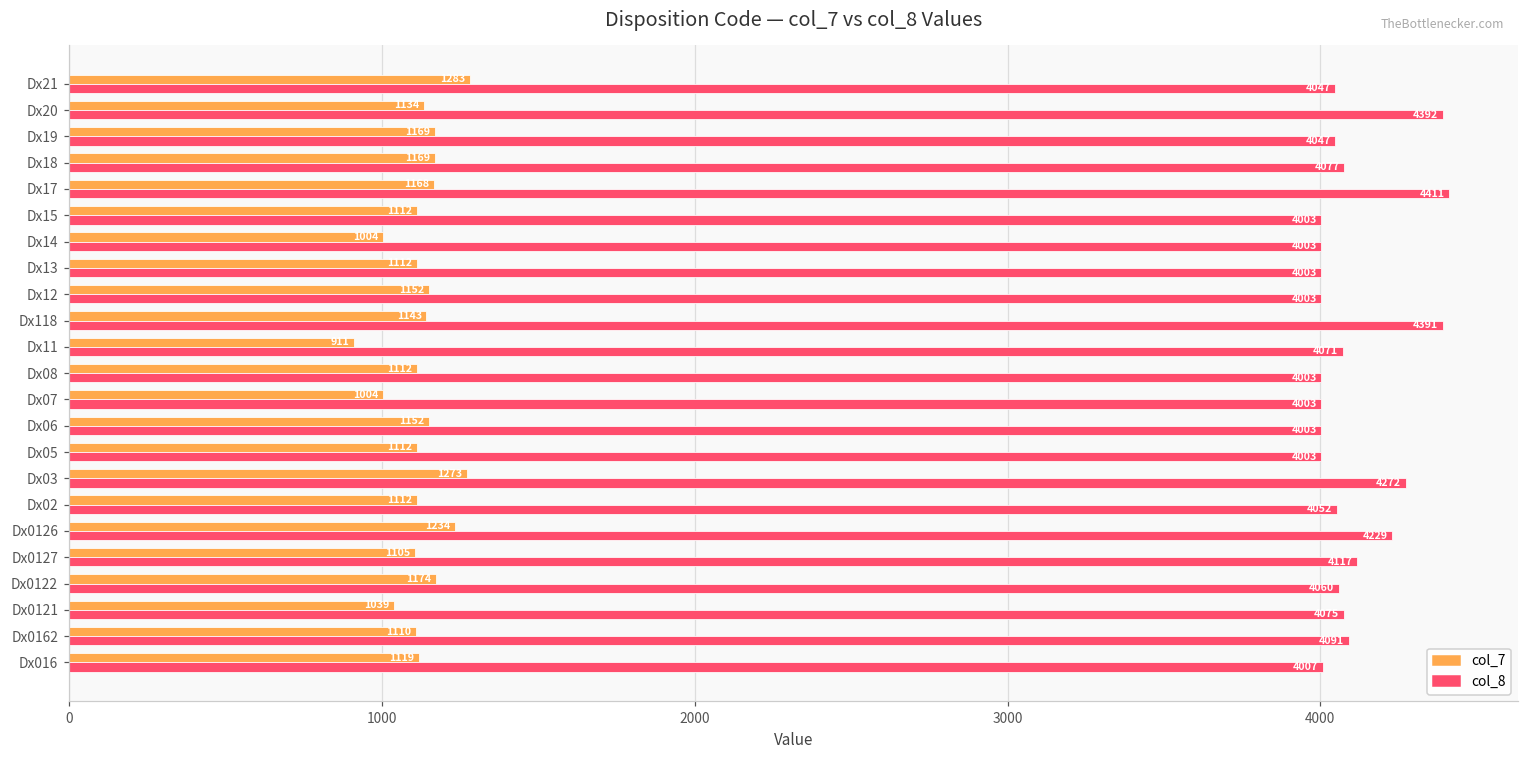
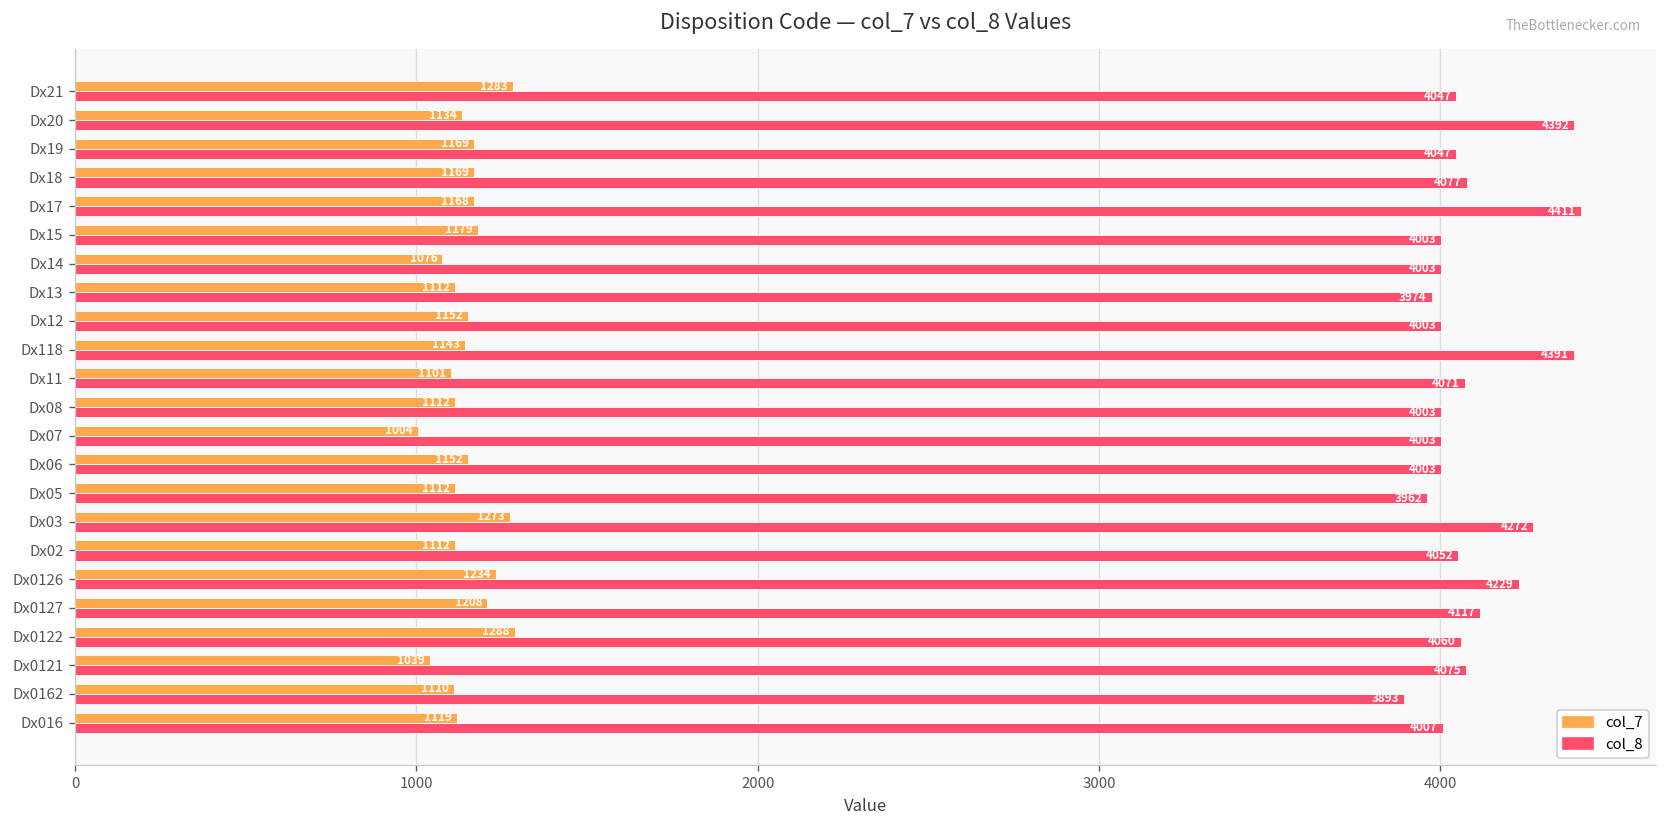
col_7, Dx15: 1112 -> 1179
col_7, Dx14: 1004 -> 1076
col_8, Dx13: 4003 -> 3974
col_7, Dx11: 911 -> 1101
col_8, Dx05: 4003 -> 3962
col_7, Dx0127: 1105 -> 1208
col_7, Dx0122: 1174 -> 1288
col_8, Dx0162: 4091 -> 3893
